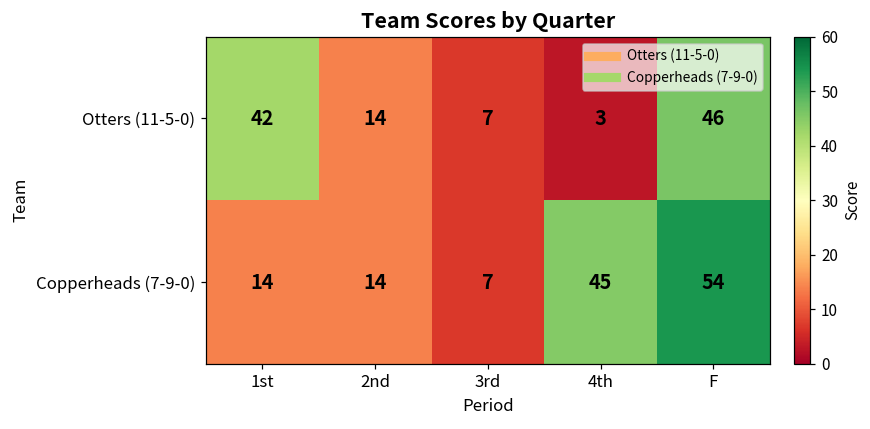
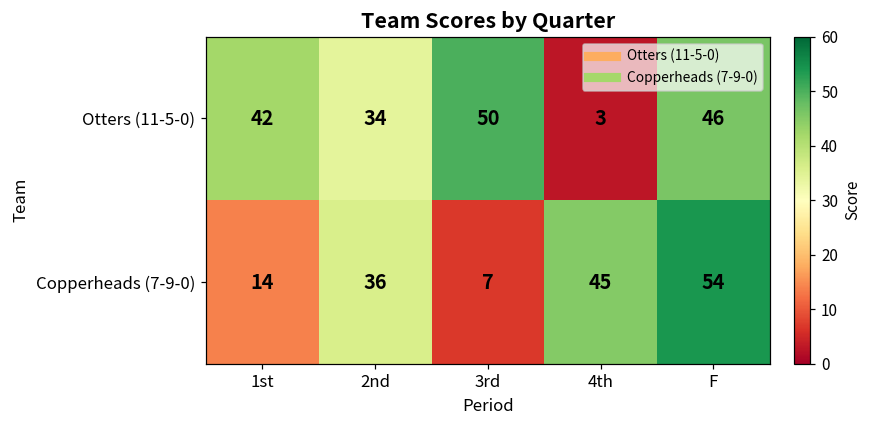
Otters (11-5-0), 2nd: 14 -> 34
Otters (11-5-0), 3rd: 7 -> 50
Copperheads (7-9-0), 2nd: 14 -> 36
